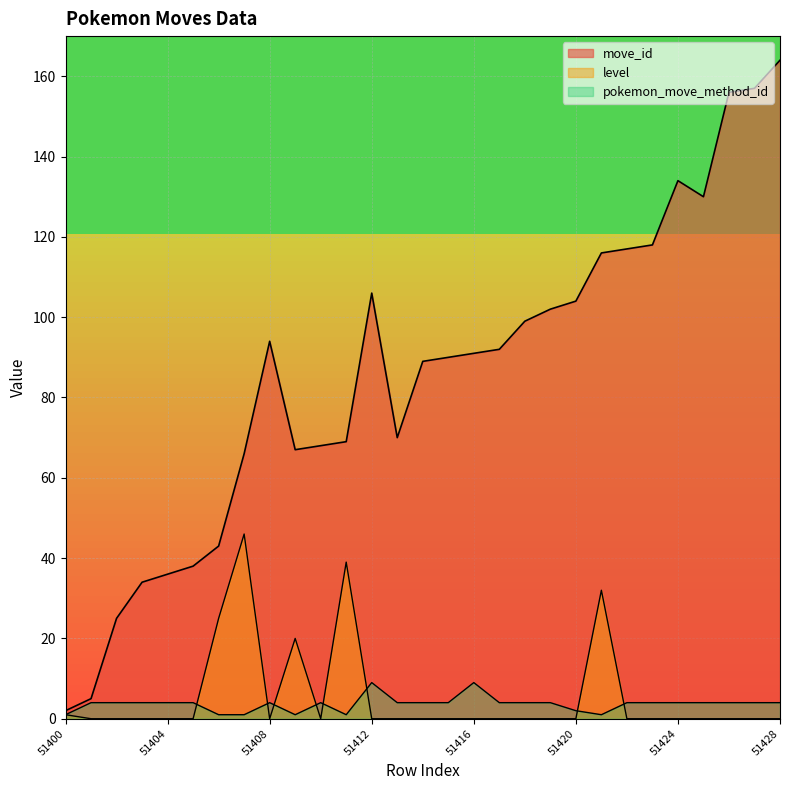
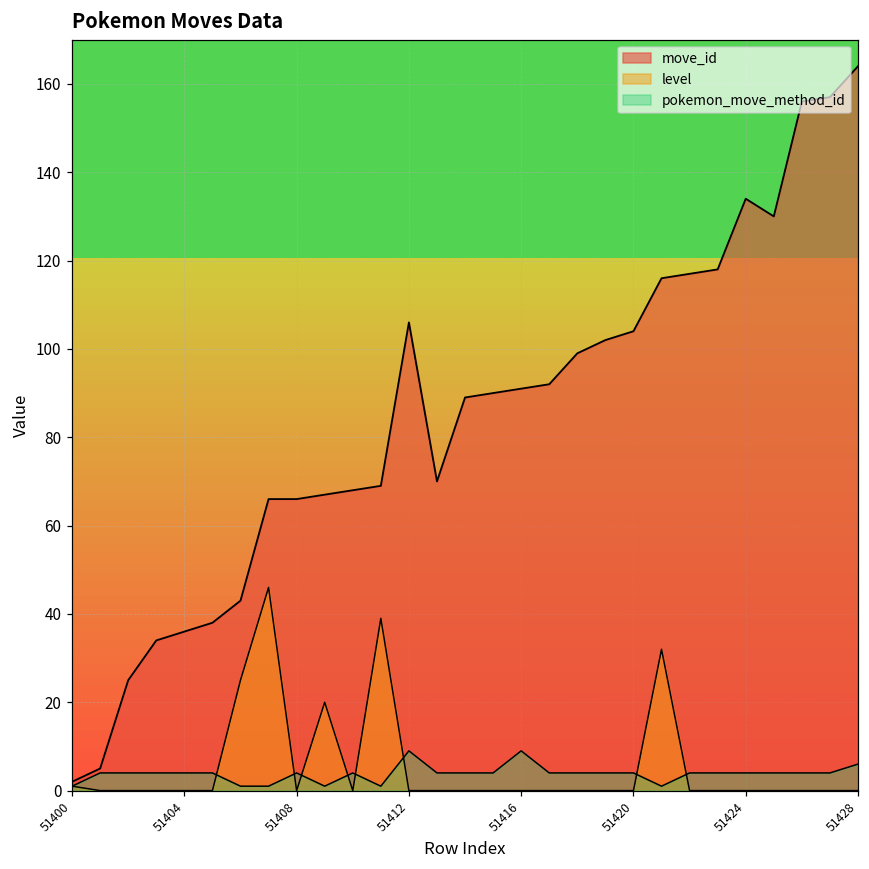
move_id, 51408: 94 -> 66
pokemon_move_method_id, 51420: 2 -> 4
pokemon_move_method_id, 51428: 4 -> 6
